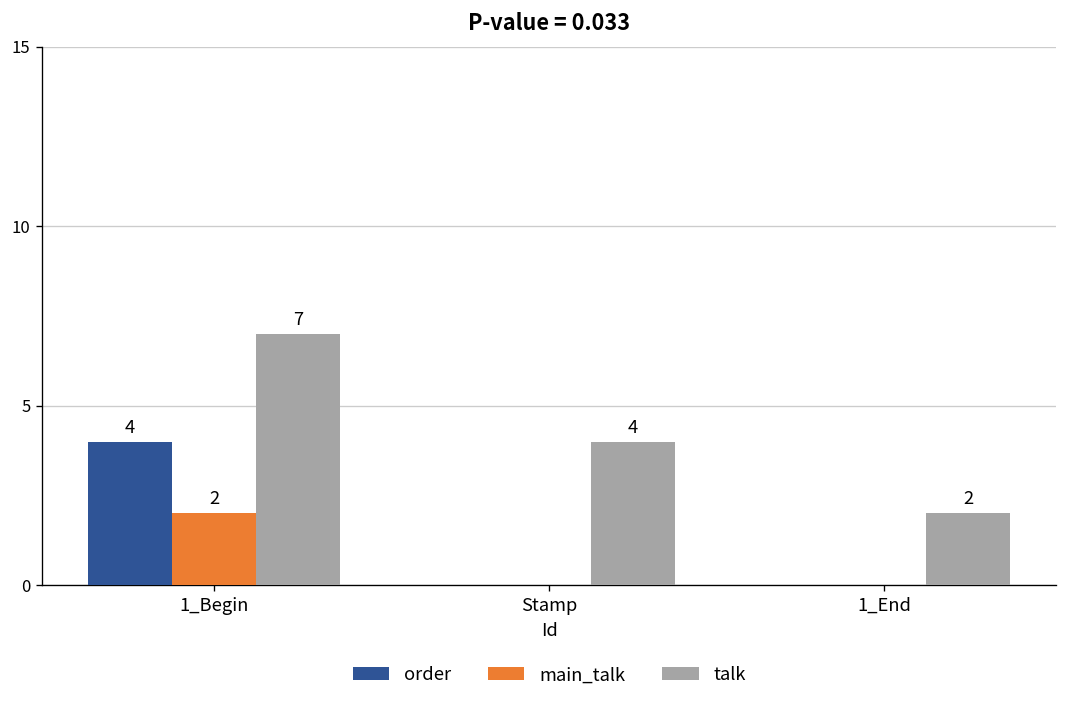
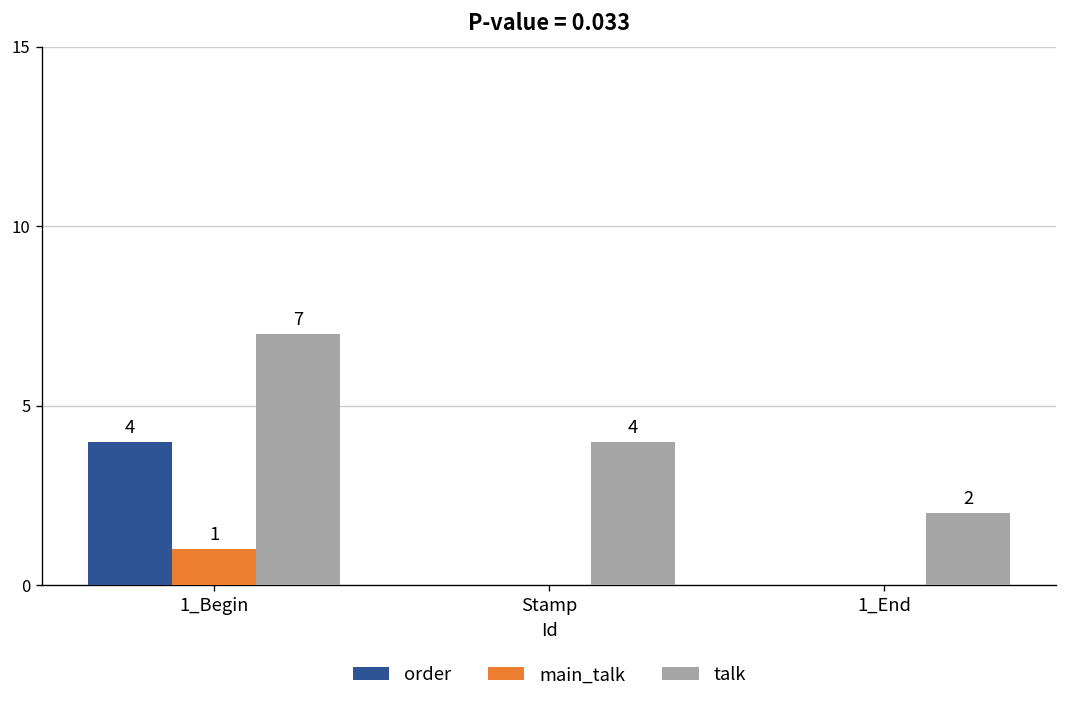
main_talk, 1_Begin: 2 -> 1
